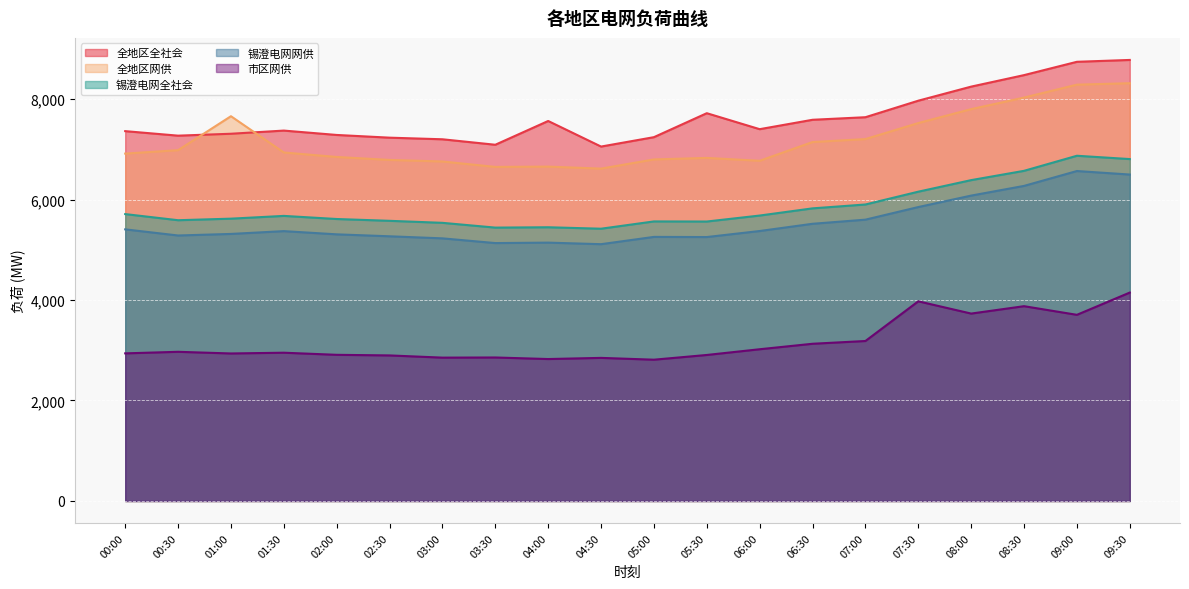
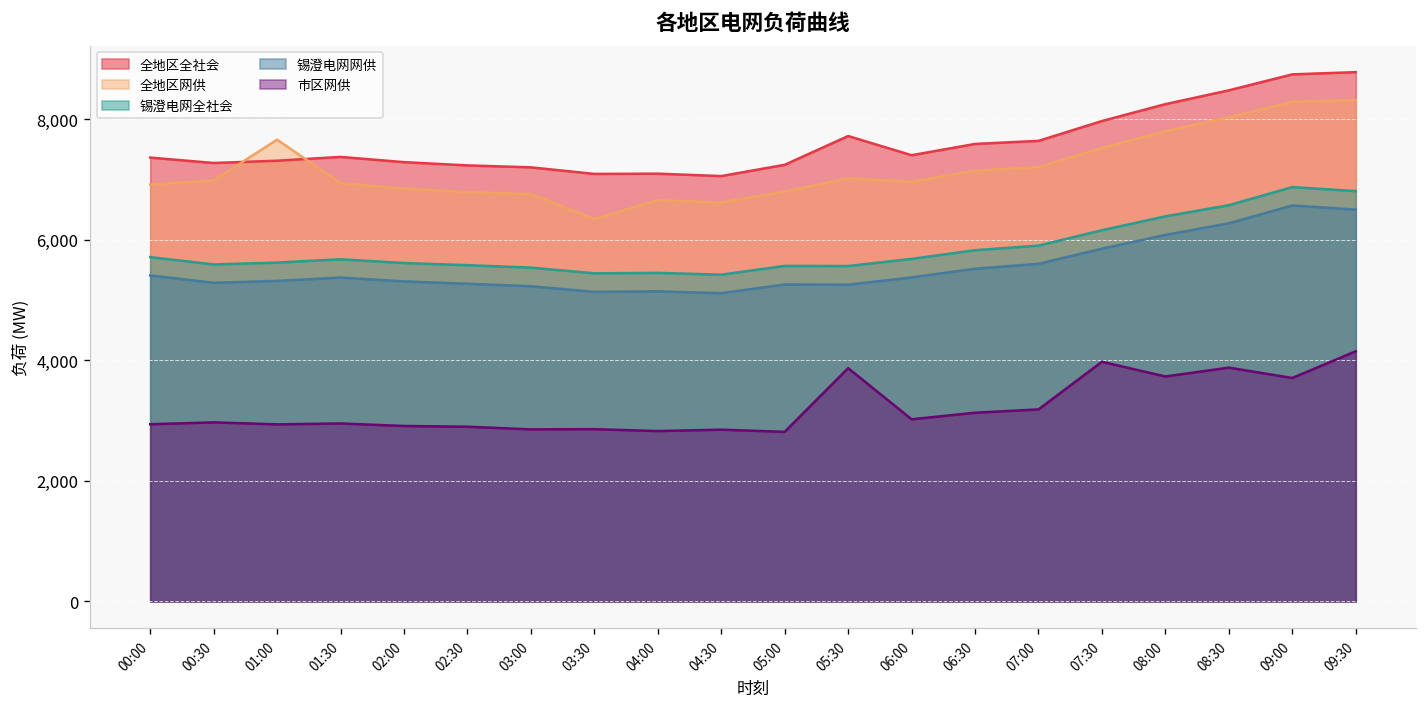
全地区网供, 03:30: 6,600 -> 6,300
全地区全社会, 04:00: 7,600 -> 7,100
全地区网供, 05:30: 6,800 -> 7,000
市区网供, 05:30: 2,900 -> 3,900
全地区网供, 06:00: 6,800 -> 7,000
